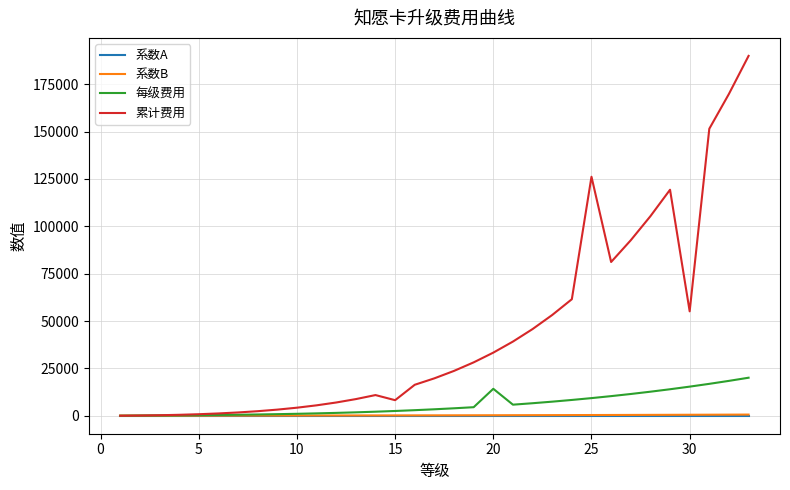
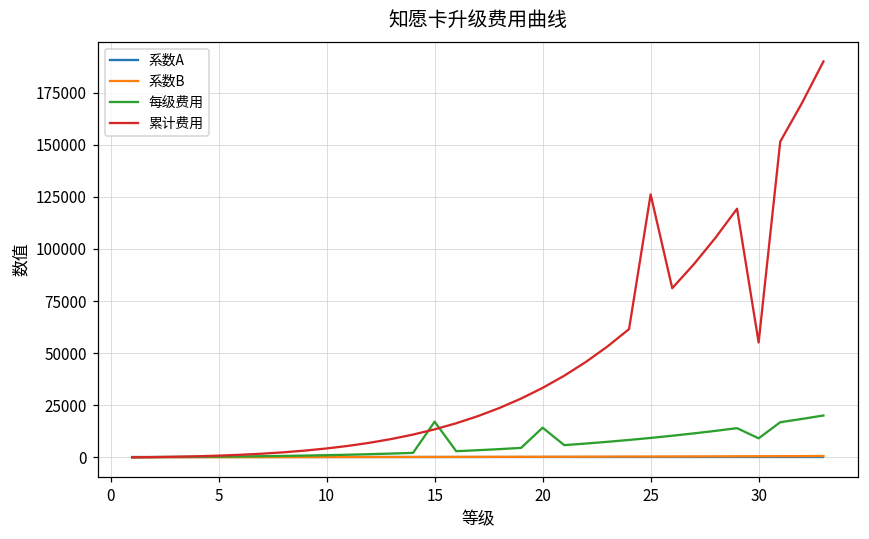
每级费用, 15: 3000 -> 17000
累计费用, 15: 8000 -> 13000
每级费用, 30: 15000 -> 9000
